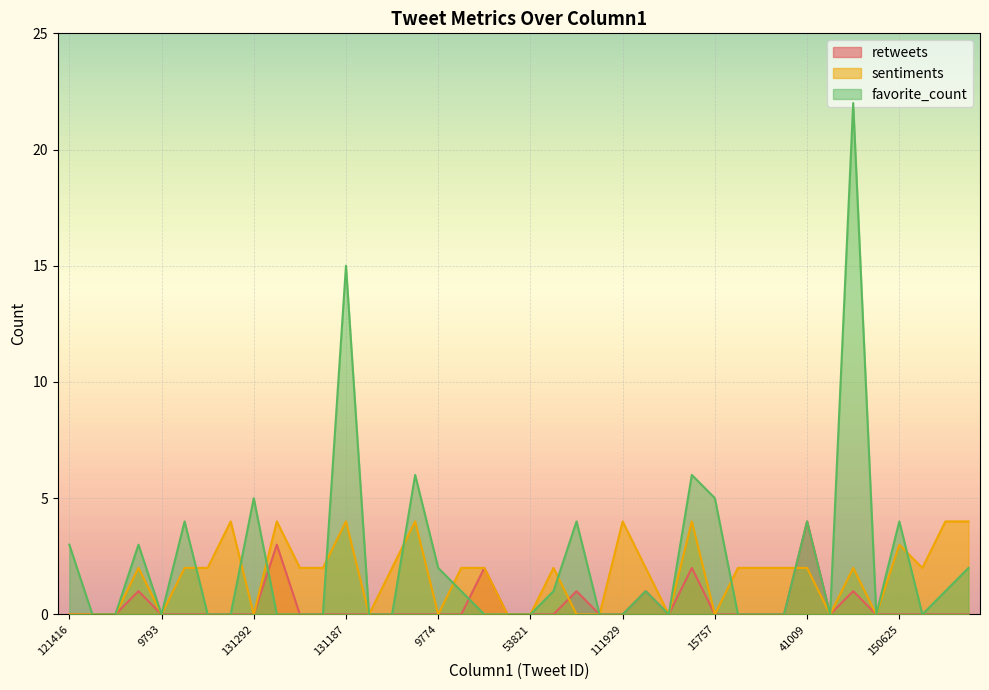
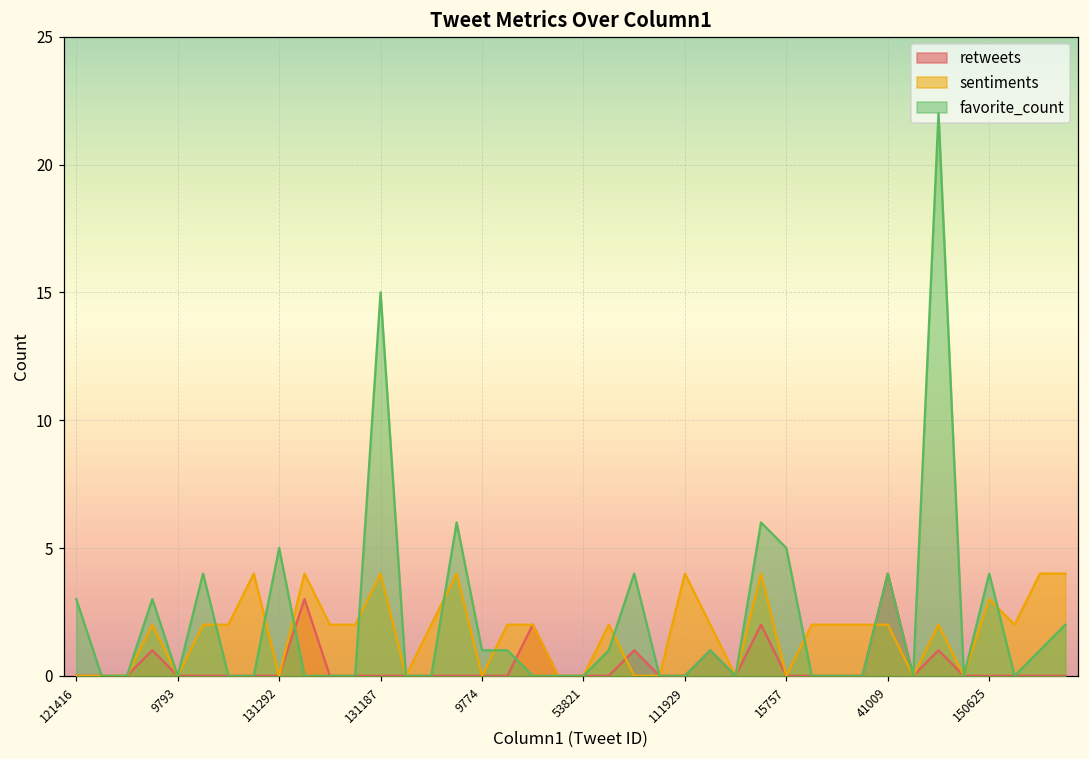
favorite_count, 9774: 2 -> 1
